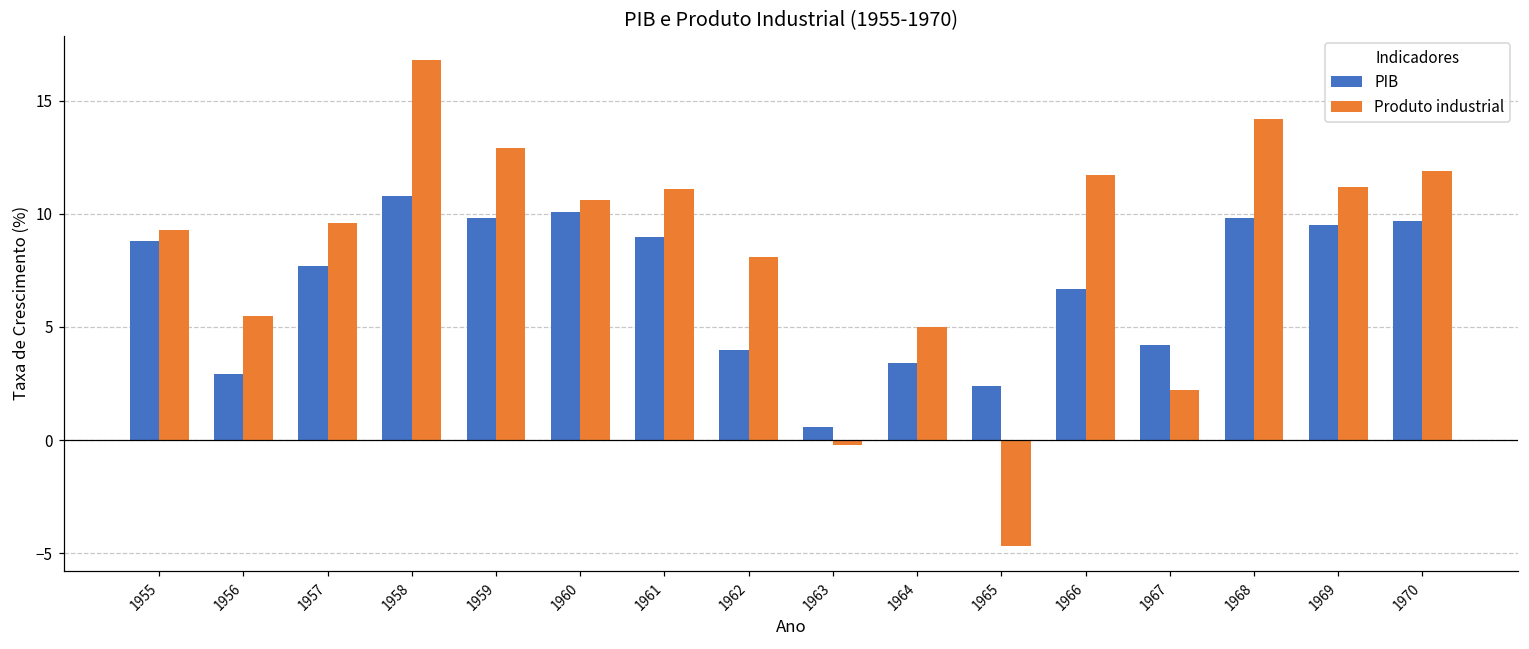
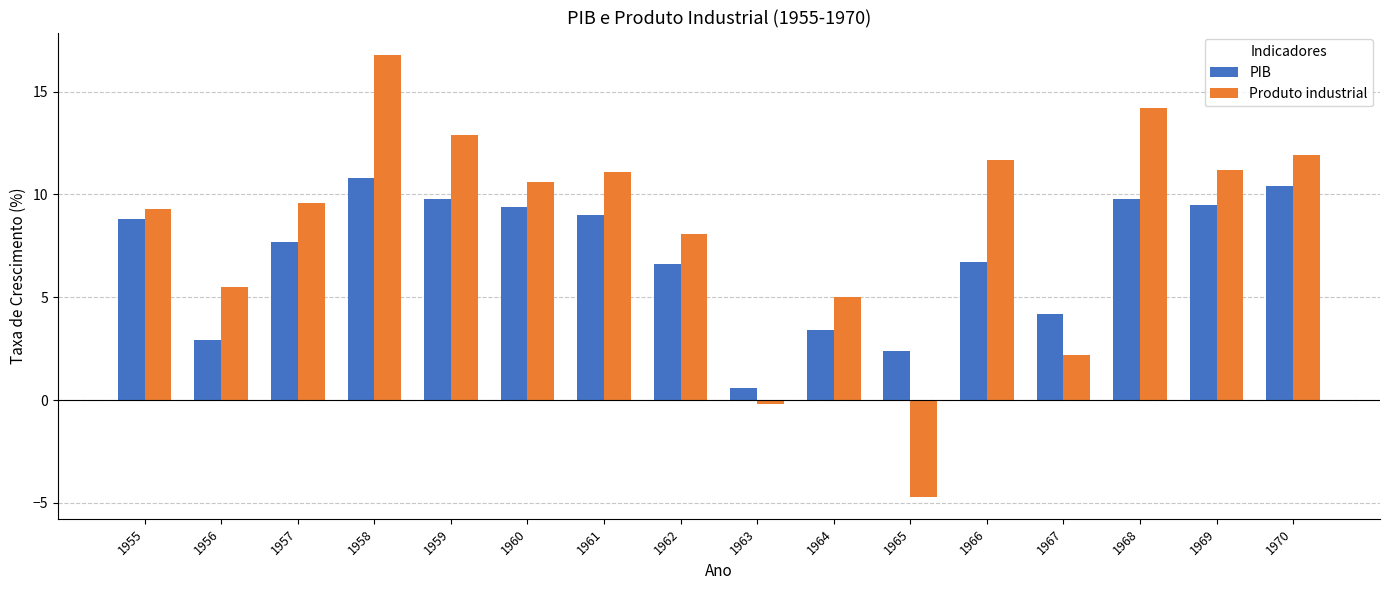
PIB, 1960: 10.1 -> 9.4
PIB, 1962: 4.0 -> 6.6
PIB, 1970: 9.7 -> 10.4
